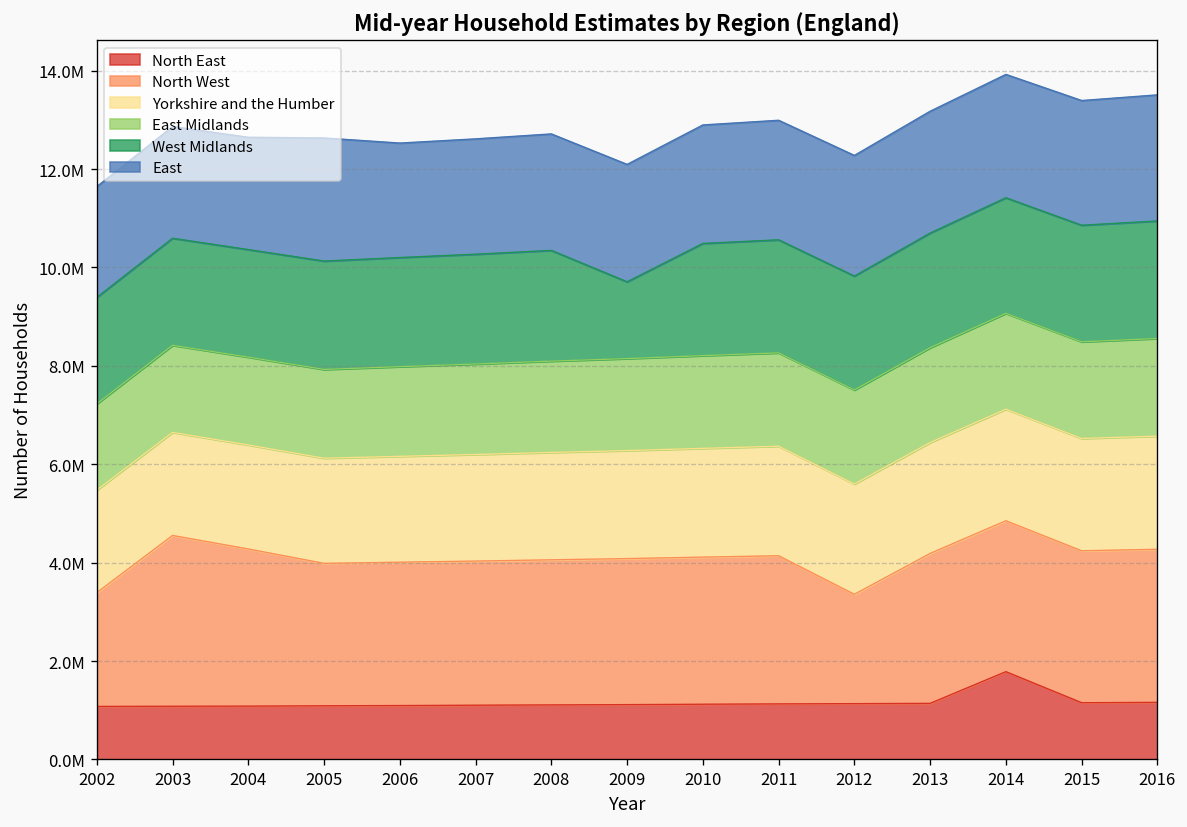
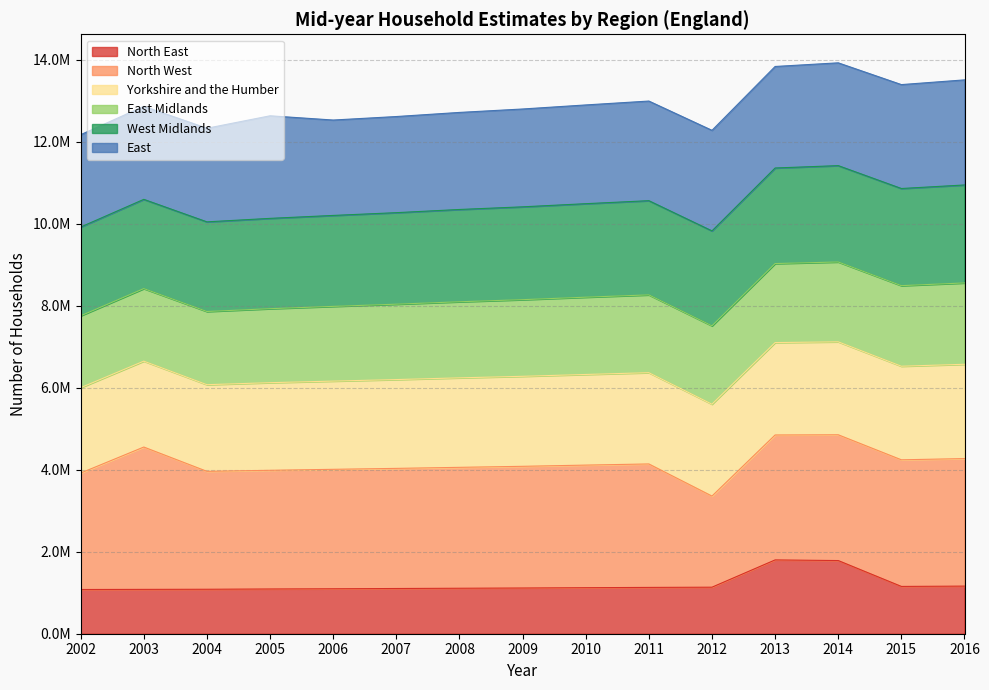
North West, 2002: 2300000 -> 2800000
North West, 2004: 3200000 -> 2900000
West Midlands, 2009: 1600000 -> 2300000
North East, 2013: 1100000 -> 1800000
